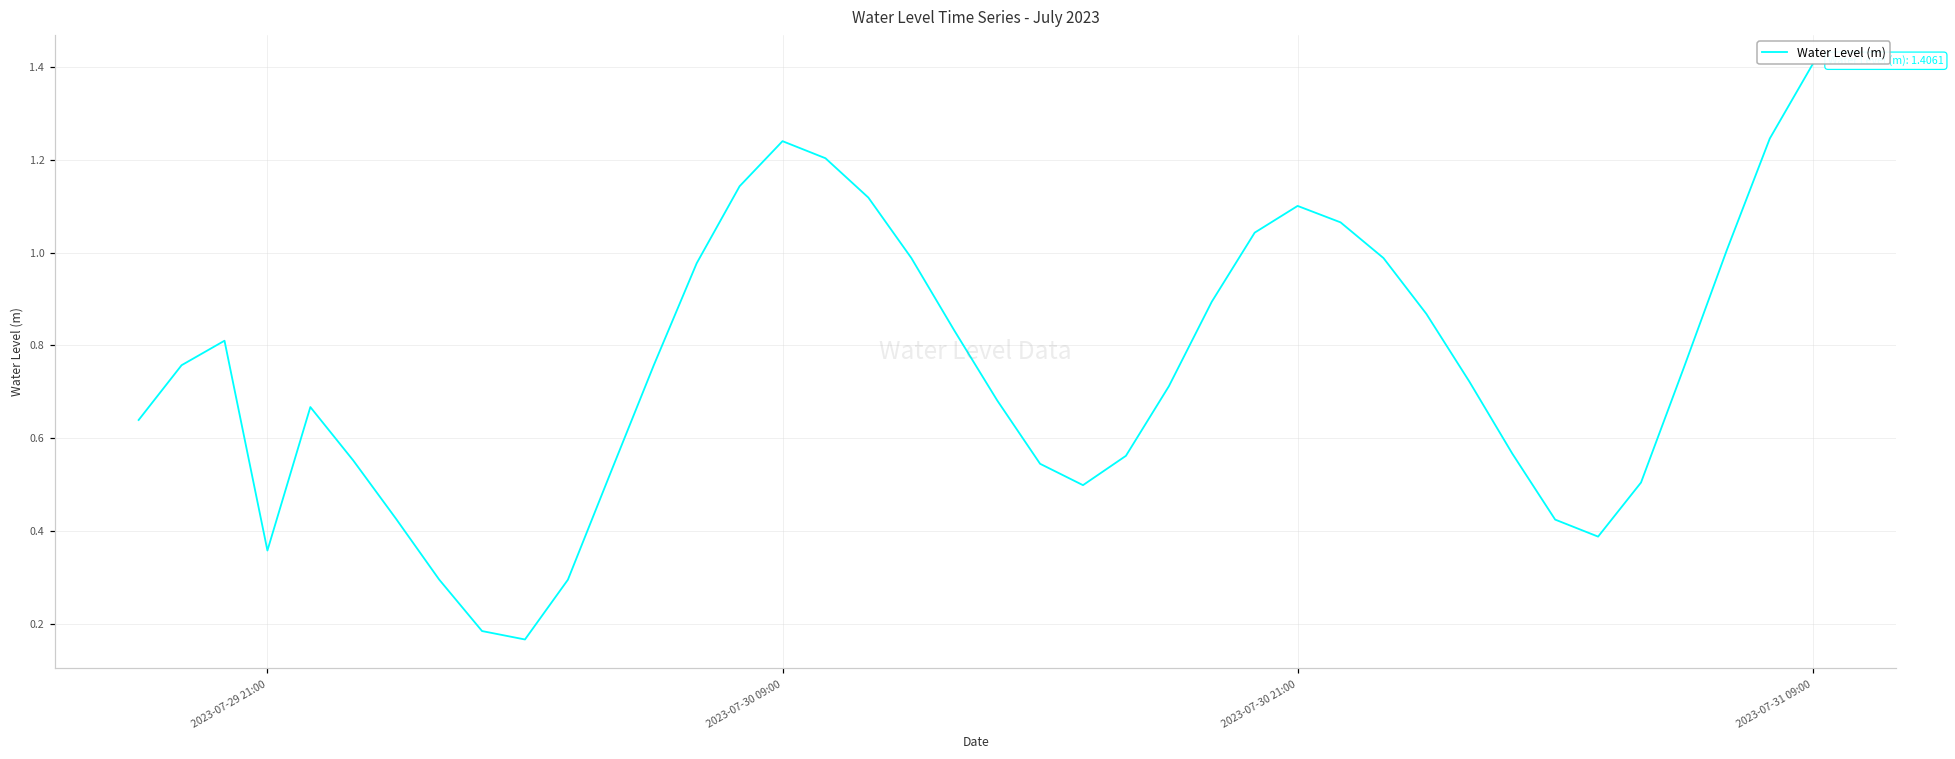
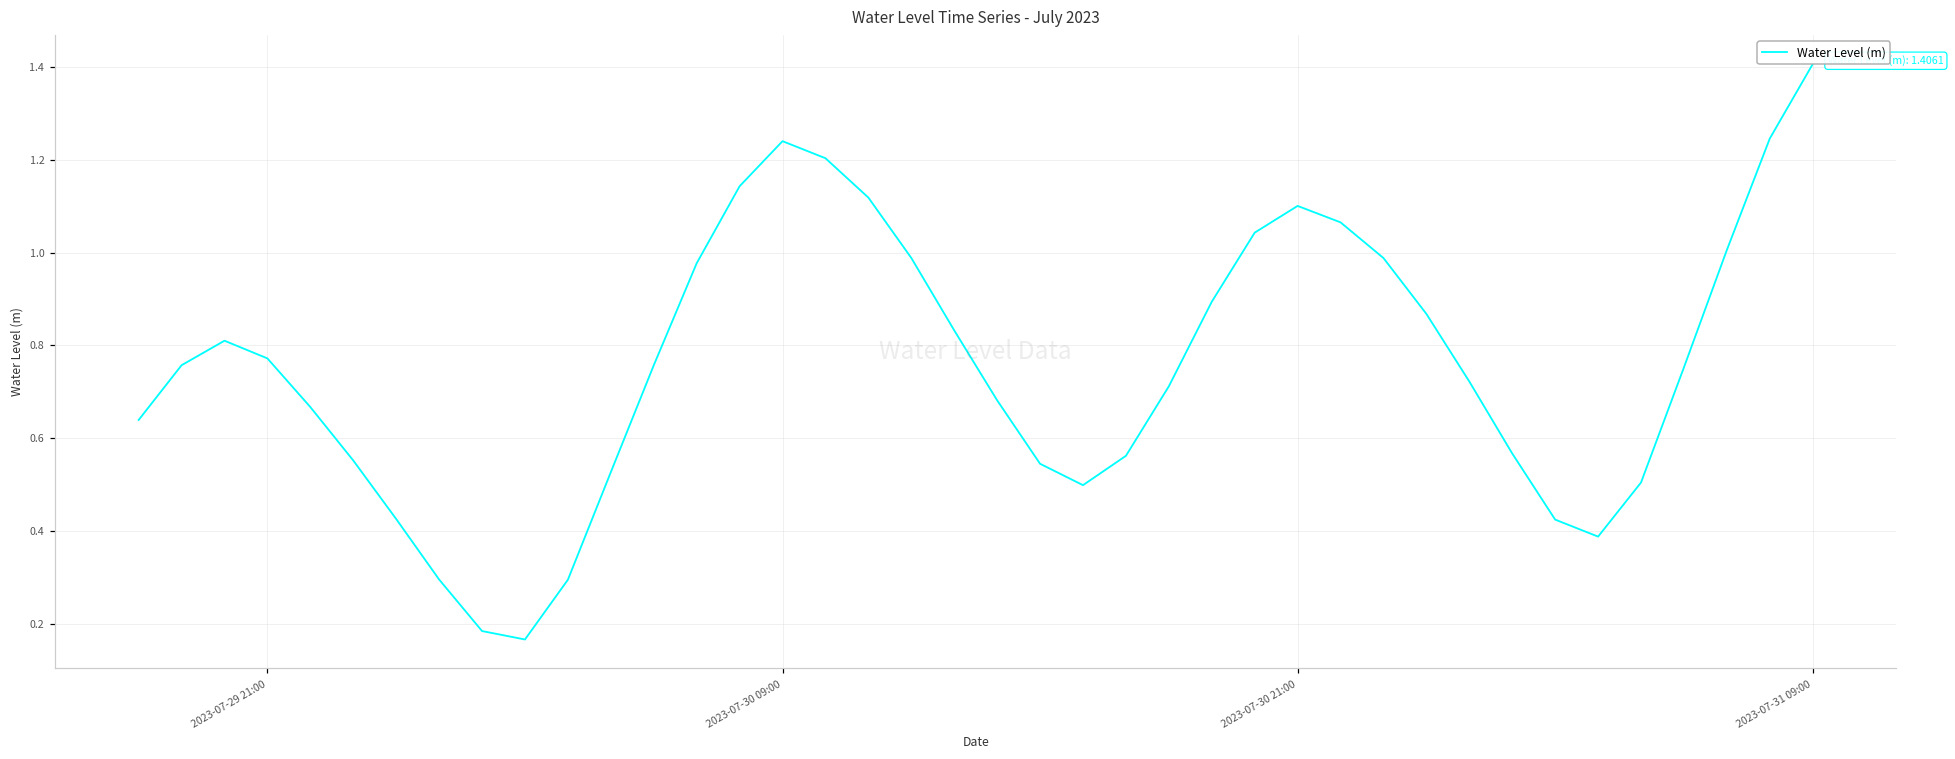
2023-07-29 21:00: 0.36 -> 0.77
